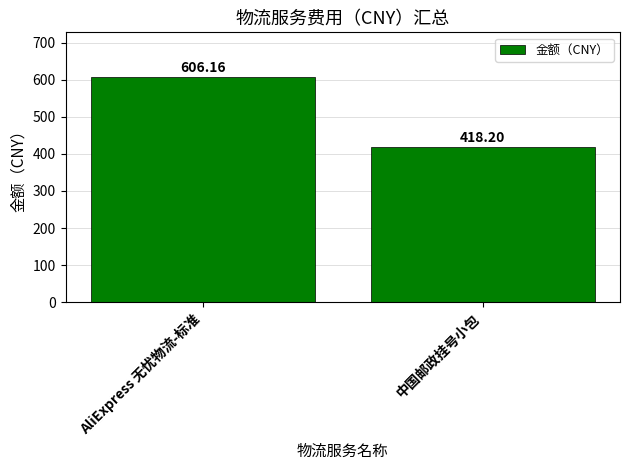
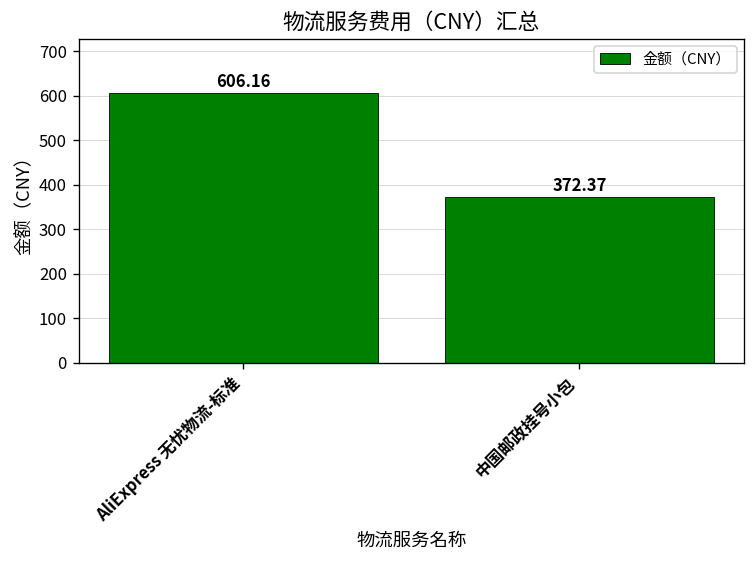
中国邮政挂号小包: 418.20 -> 372.37
